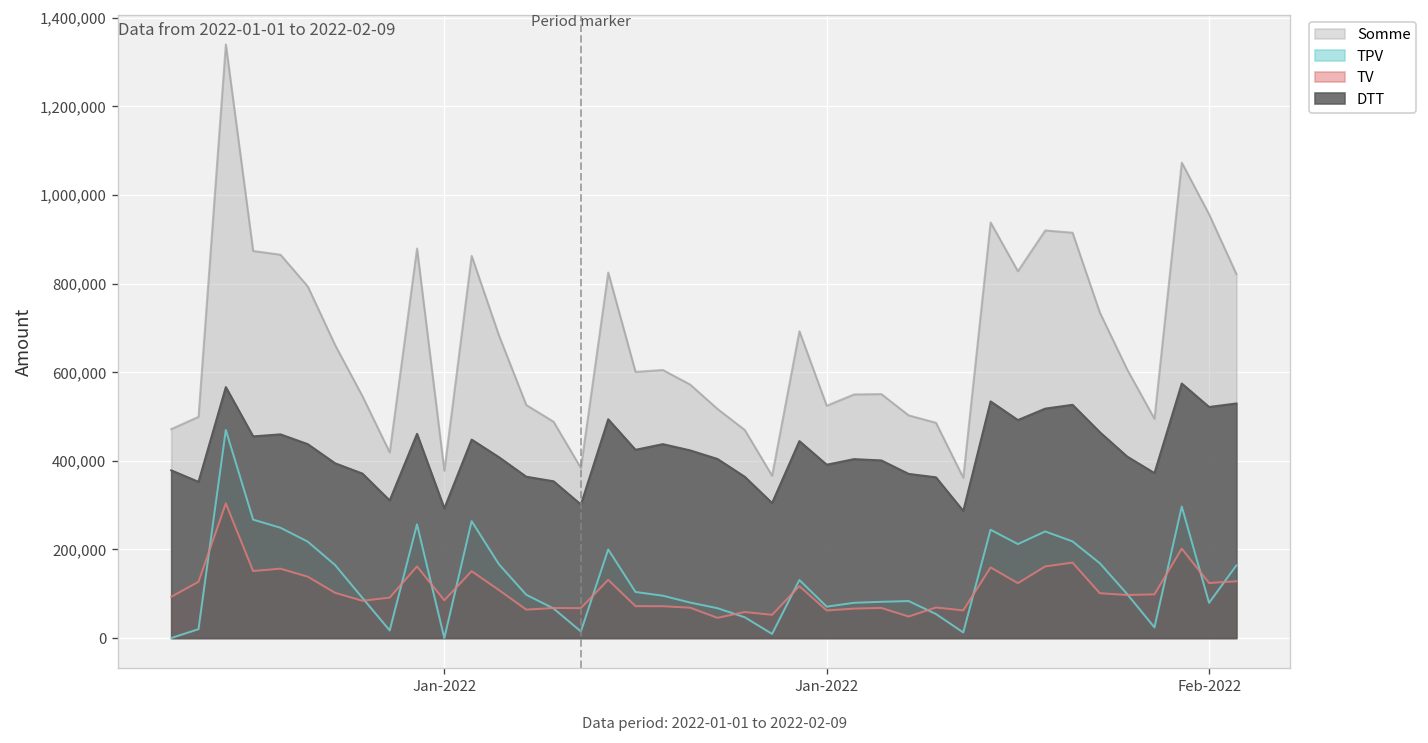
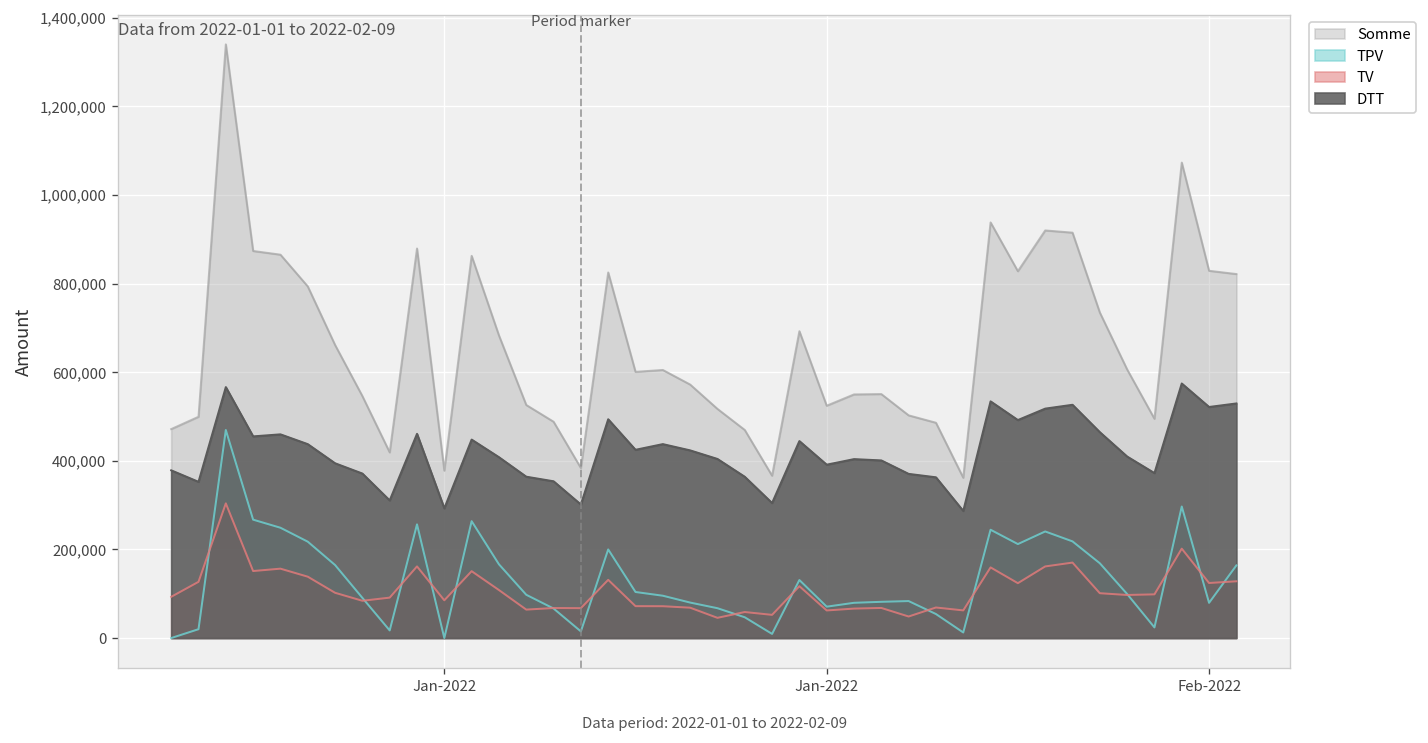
Somme, Feb-2022: 960,000 -> 830,000
